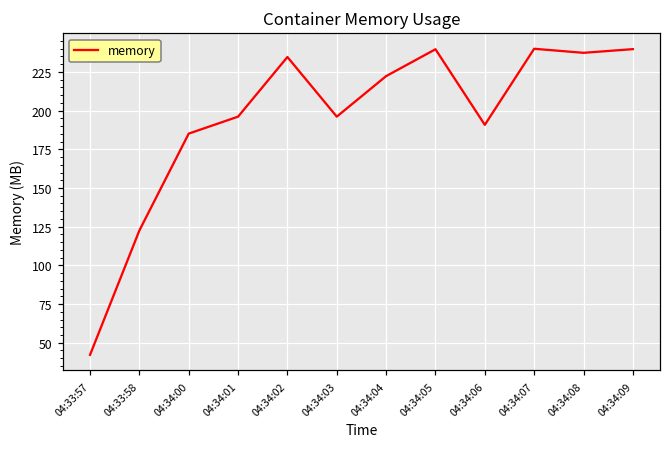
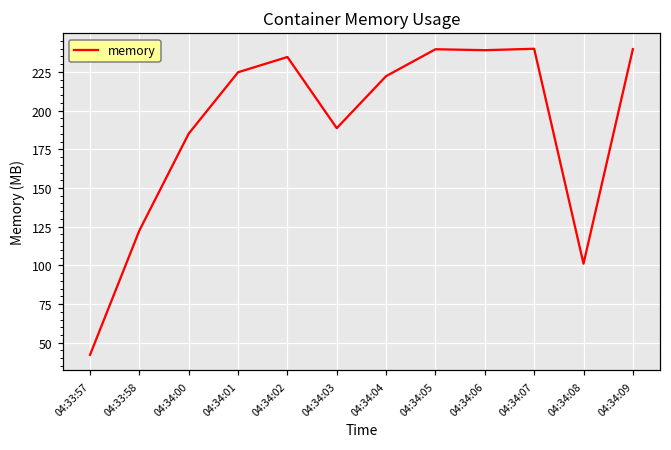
04:34:01: 196 -> 225
04:34:03: 196 -> 189
04:34:06: 191 -> 239
04:34:08: 237 -> 101
